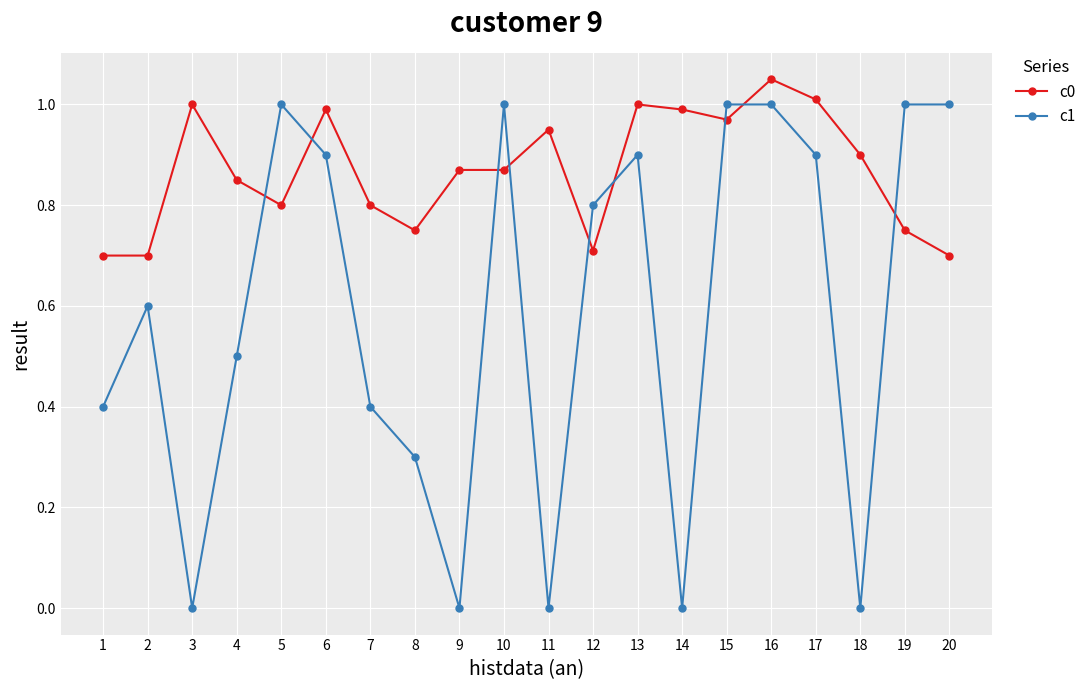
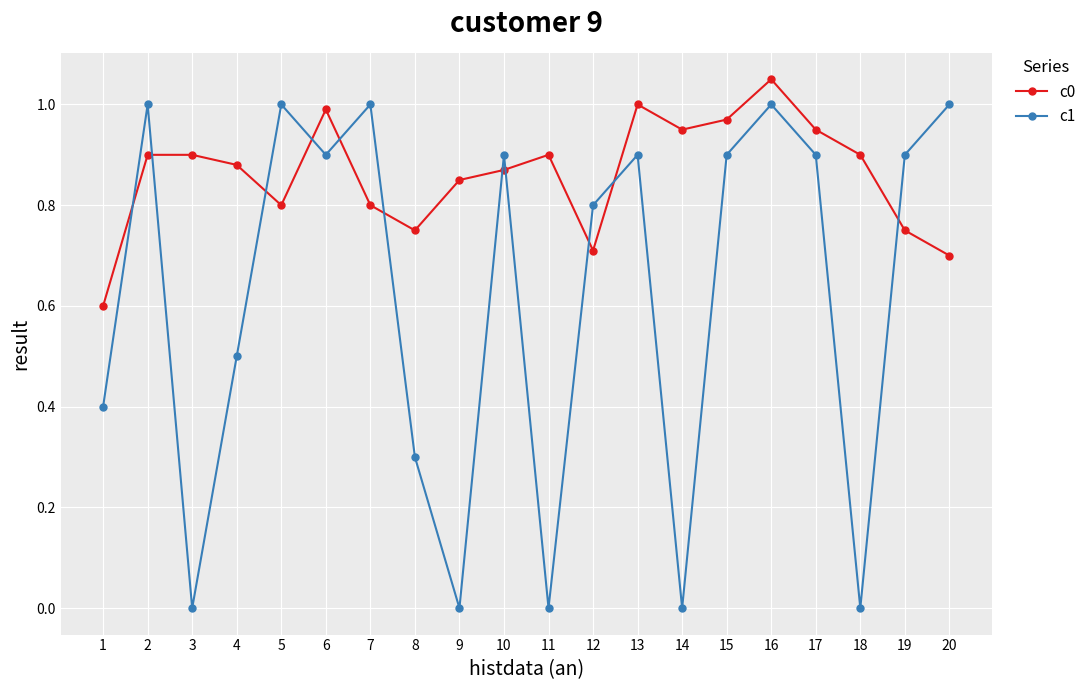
c0, 1: 0.7 -> 0.6
c0, 2: 0.7 -> 0.9
c1, 2: 0.6 -> 1.0
c0, 3: 1.0 -> 0.9
c0, 4: 0.85 -> 0.88
c1, 7: 0.4 -> 1.0
c0, 9: 0.87 -> 0.85
c1, 10: 1.0 -> 0.9
c0, 11: 0.95 -> 0.90
c0, 14: 0.99 -> 0.95
c1, 15: 1.0 -> 0.9
c0, 17: 1.01 -> 0.95
c1, 19: 1.0 -> 0.9
